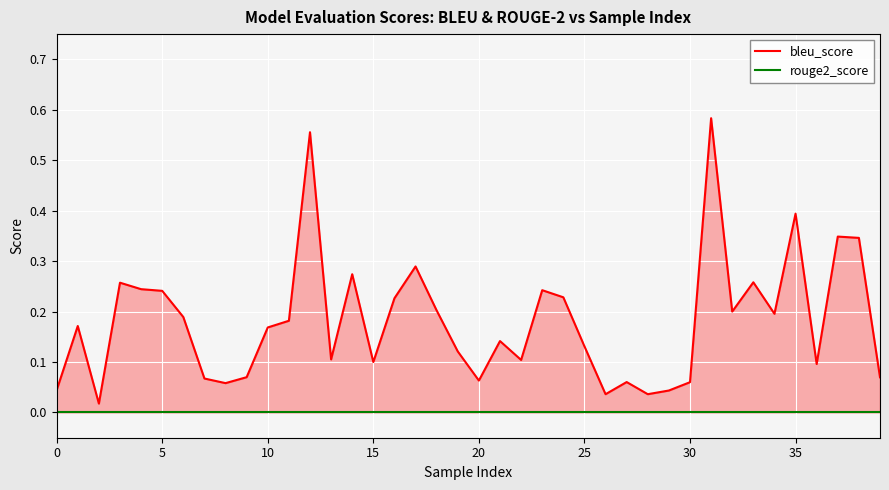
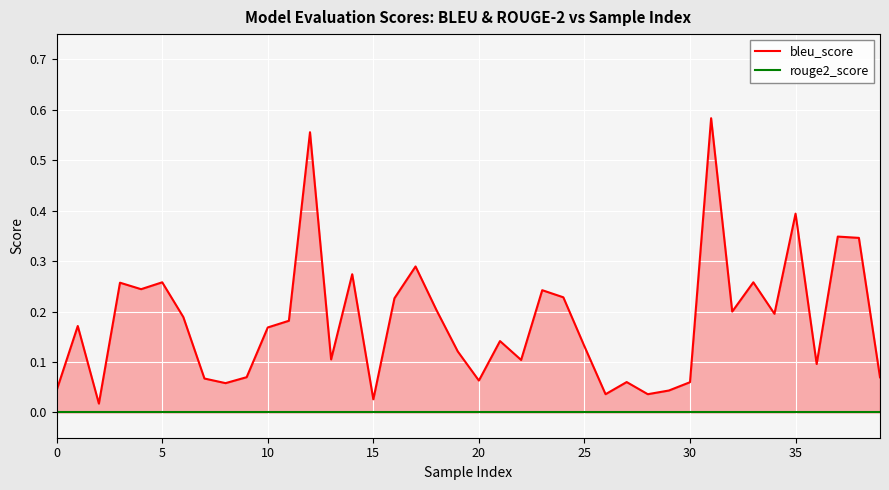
bleu_score, 5: 0.24 -> 0.26
bleu_score, 15: 0.10 -> 0.03
